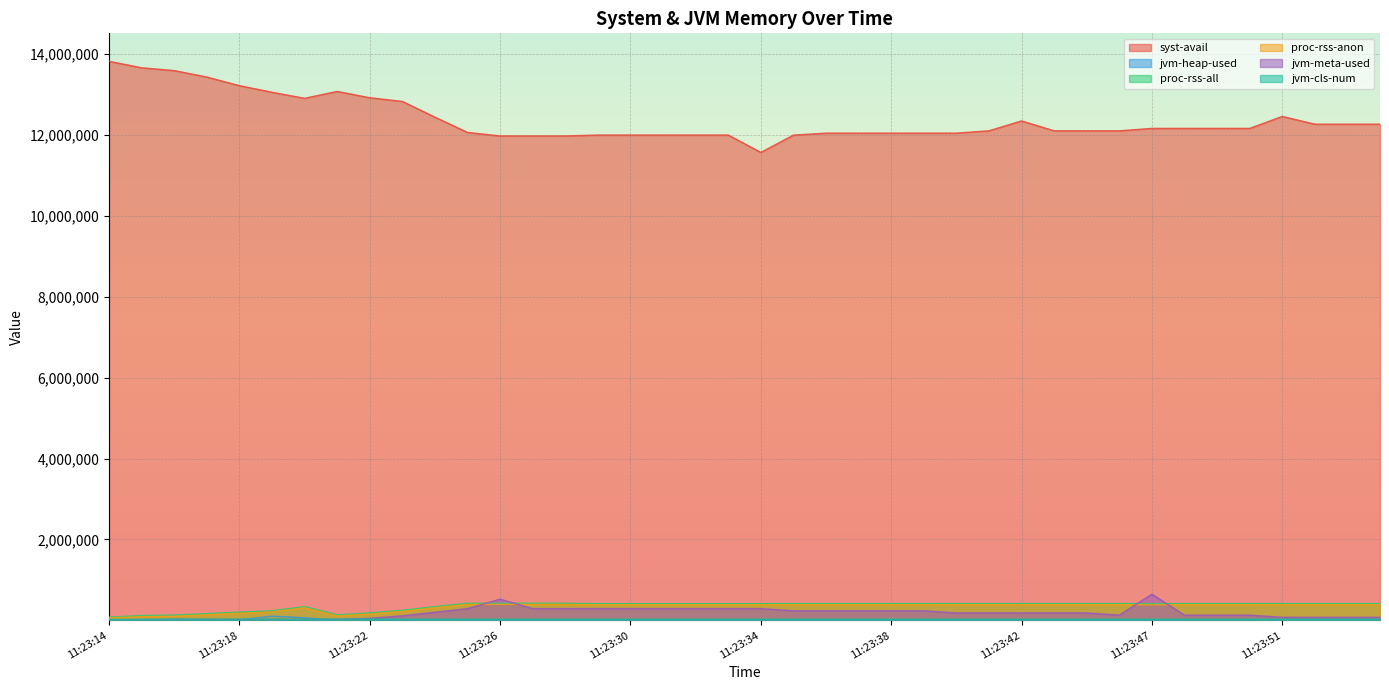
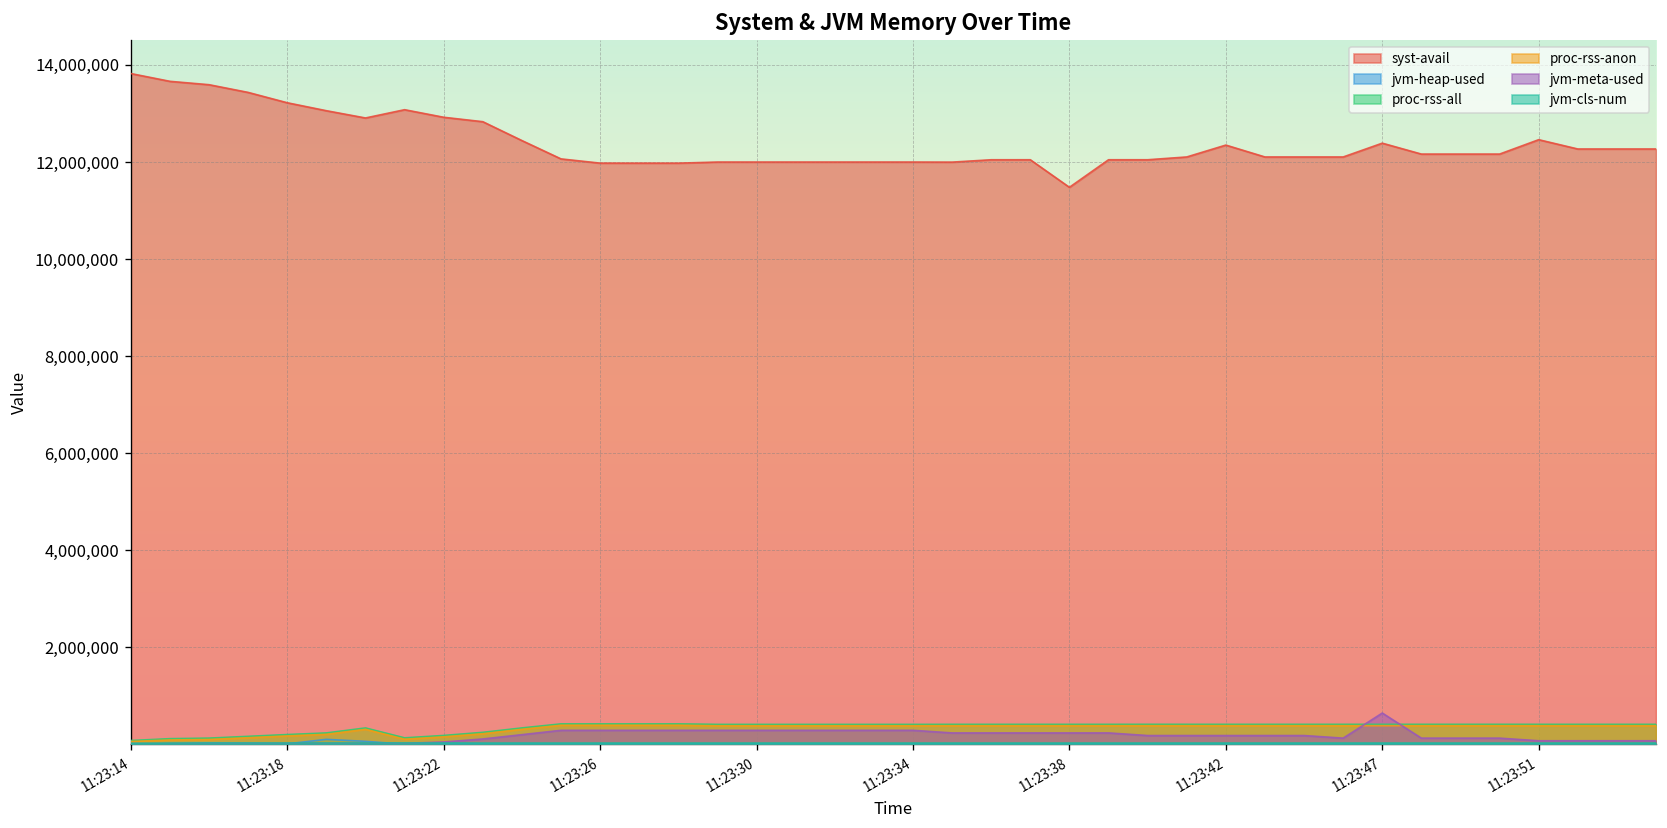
jvm-meta-used, 11:23:26: 500,000 -> 300,000
syst-avail, 11:23:34: 11,600,000 -> 12,000,000
syst-avail, 11:23:38: 12,000,000 -> 11,500,000
syst-avail, 11:23:47: 12,200,000 -> 12,400,000
